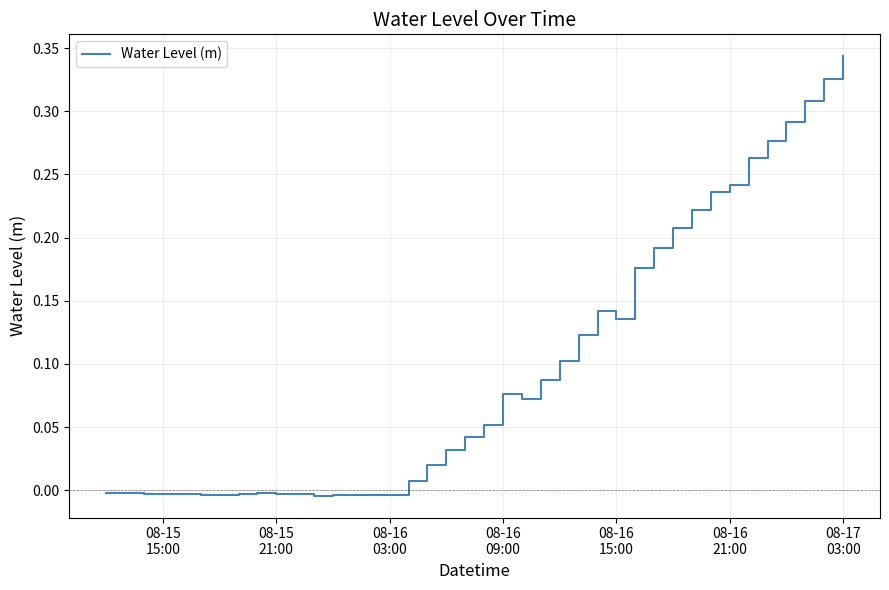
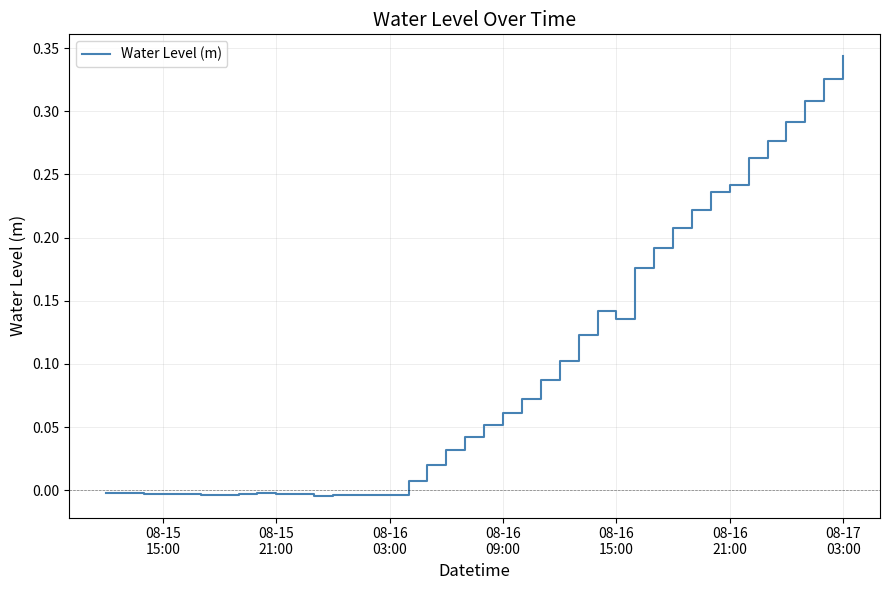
08-16 09:00: 0.076 -> 0.061
